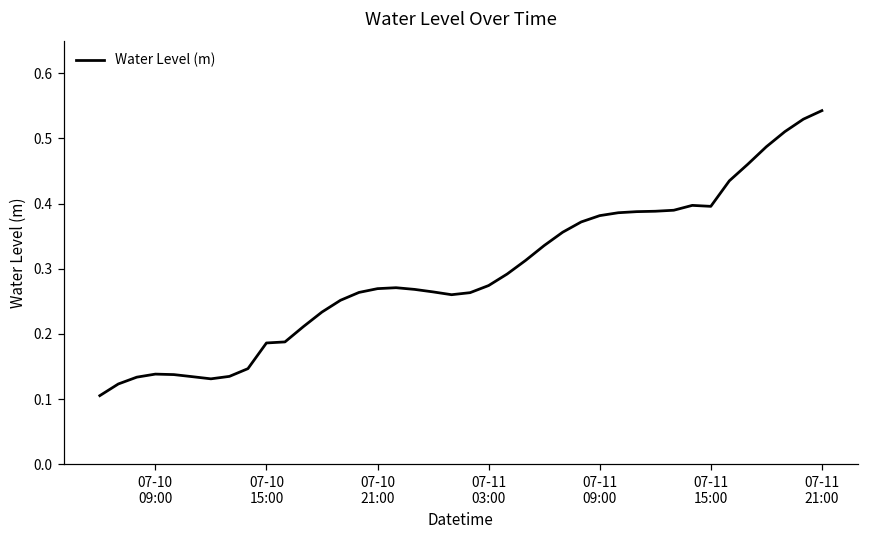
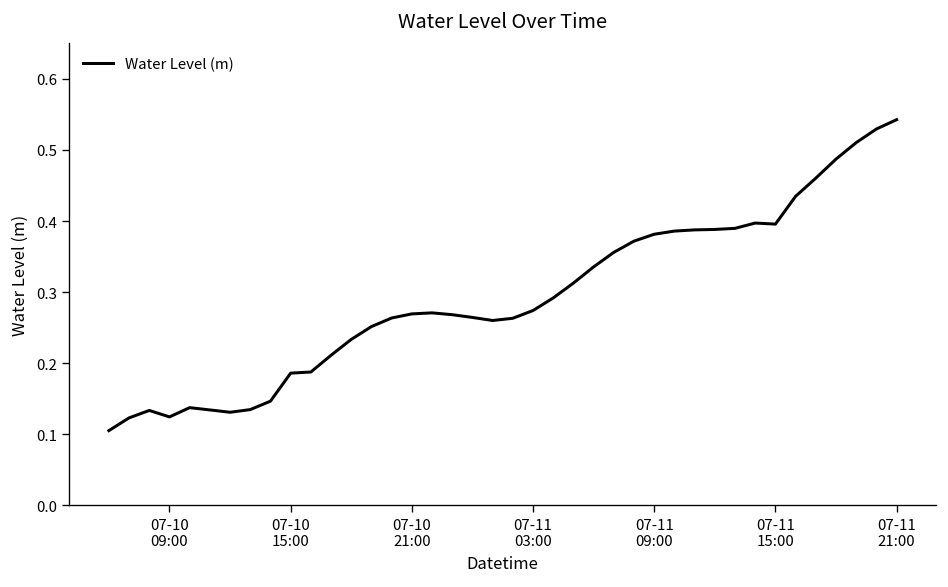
07-10 09:00: 0.14 -> 0.12
